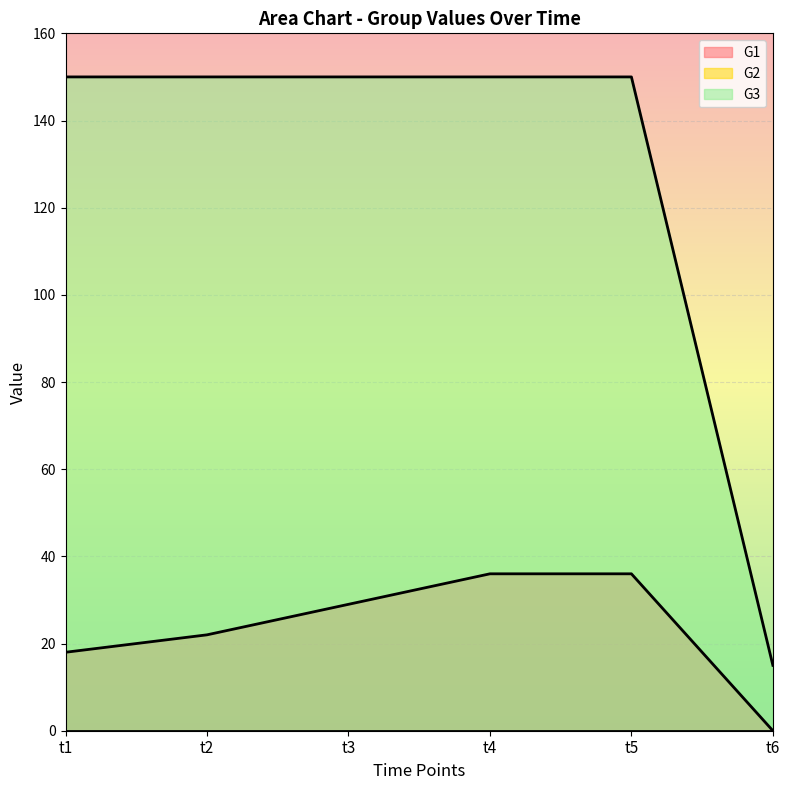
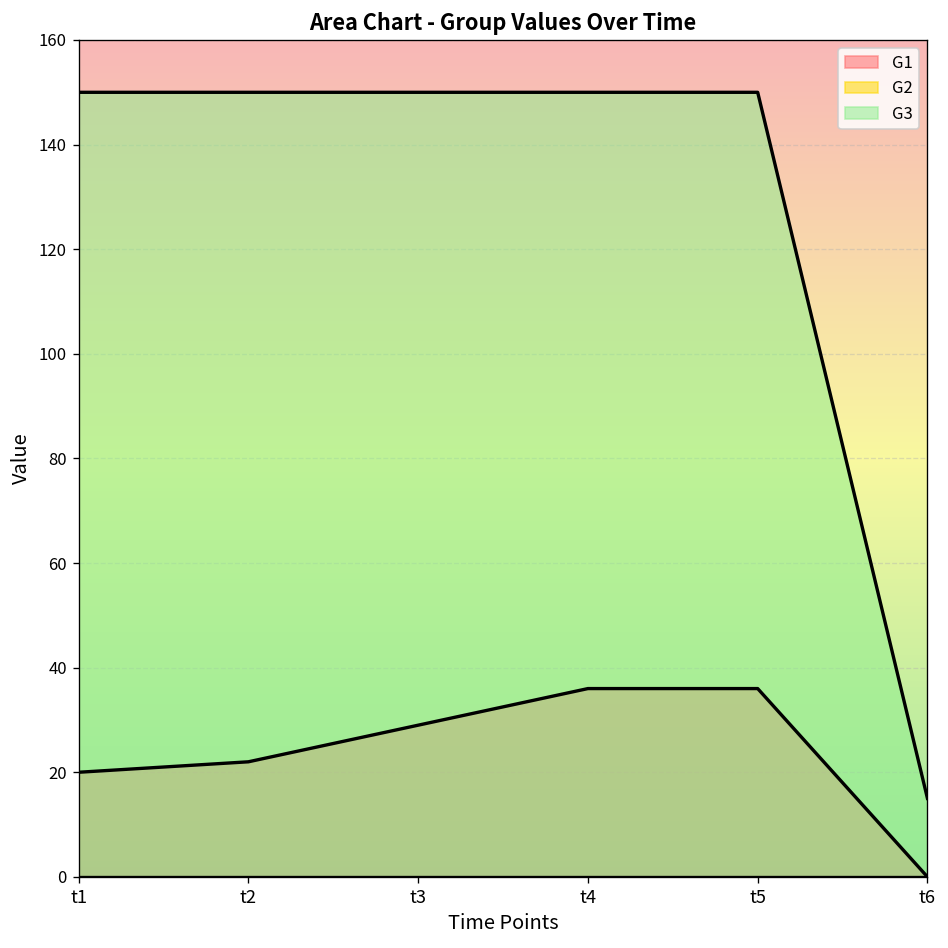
G1, t1: 18 -> 20
